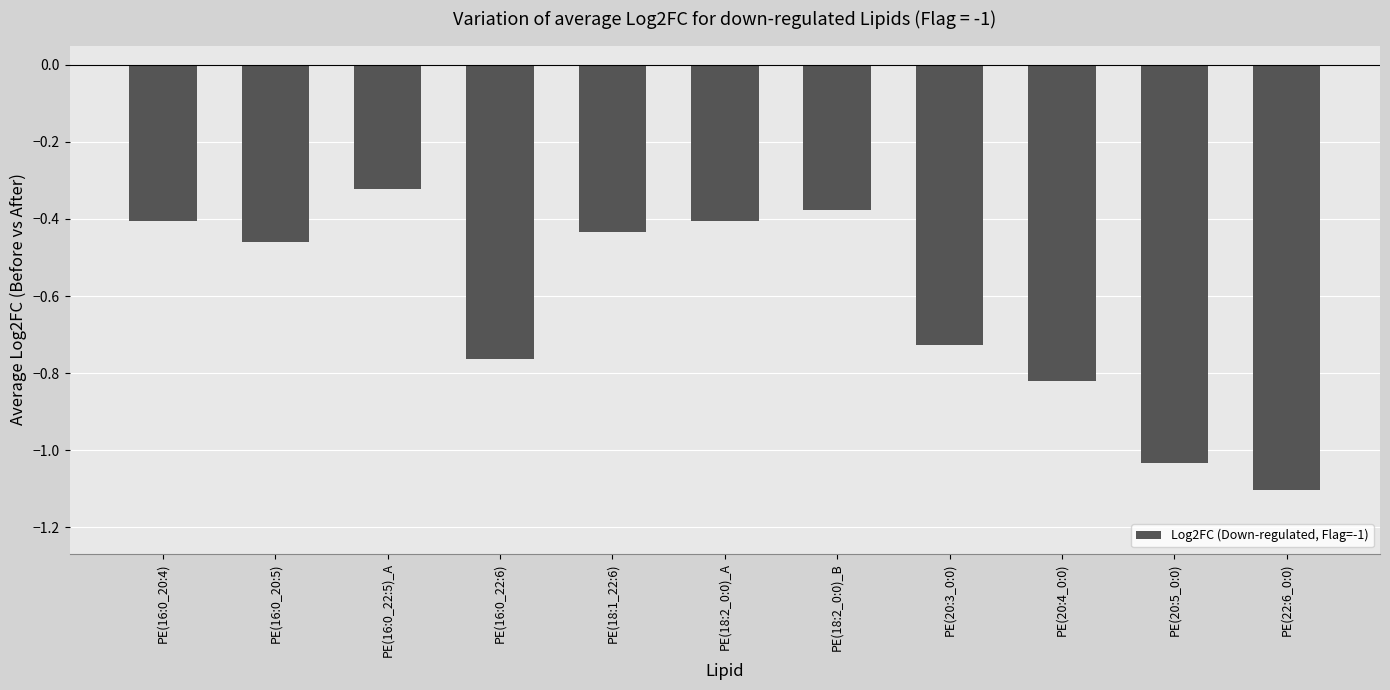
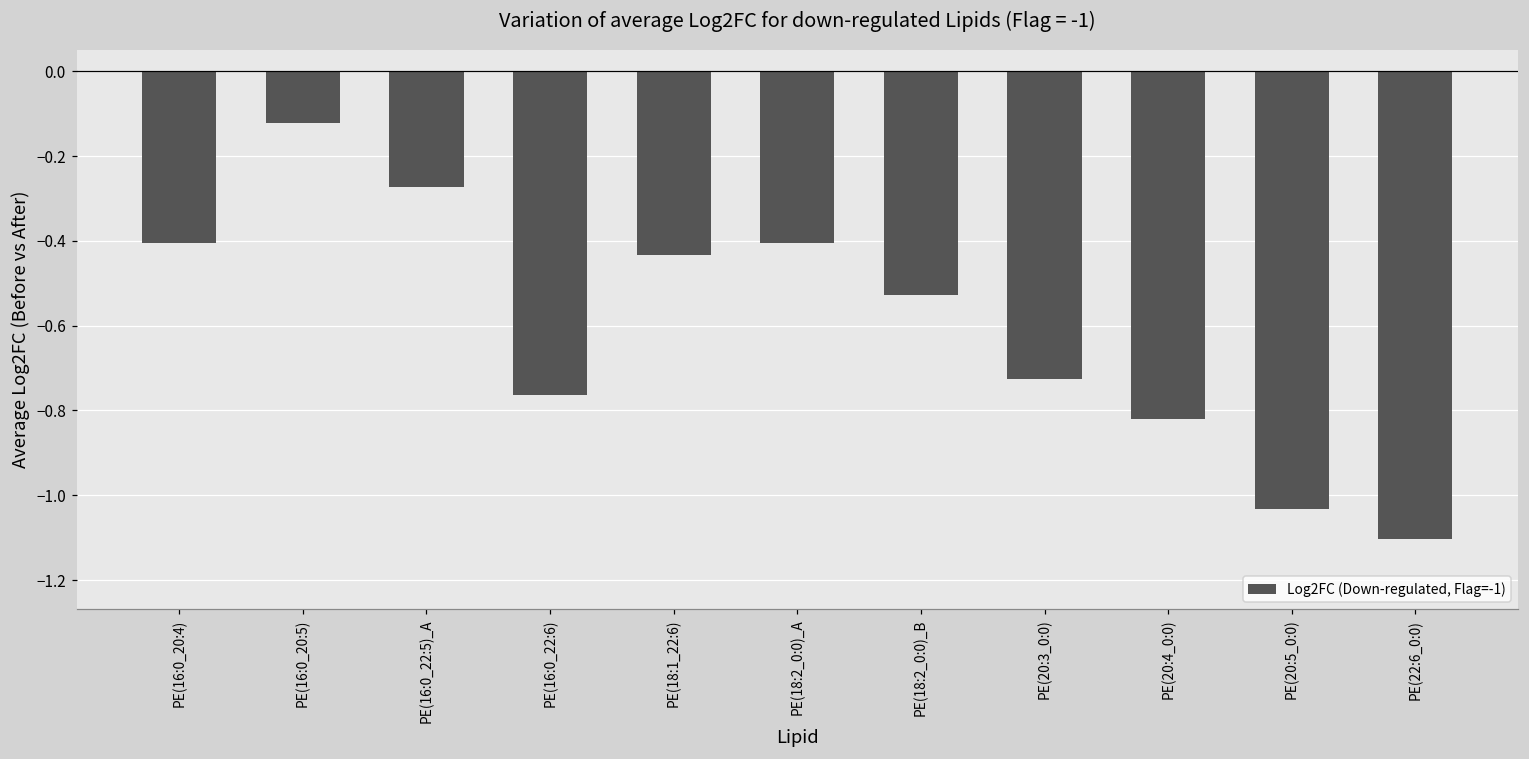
PE(16:0_20:5): -0.46 -> -0.12
PE(16:0_22:5)_A: -0.32 -> -0.27
PE(18:2_0:0)_B: -0.38 -> -0.53
